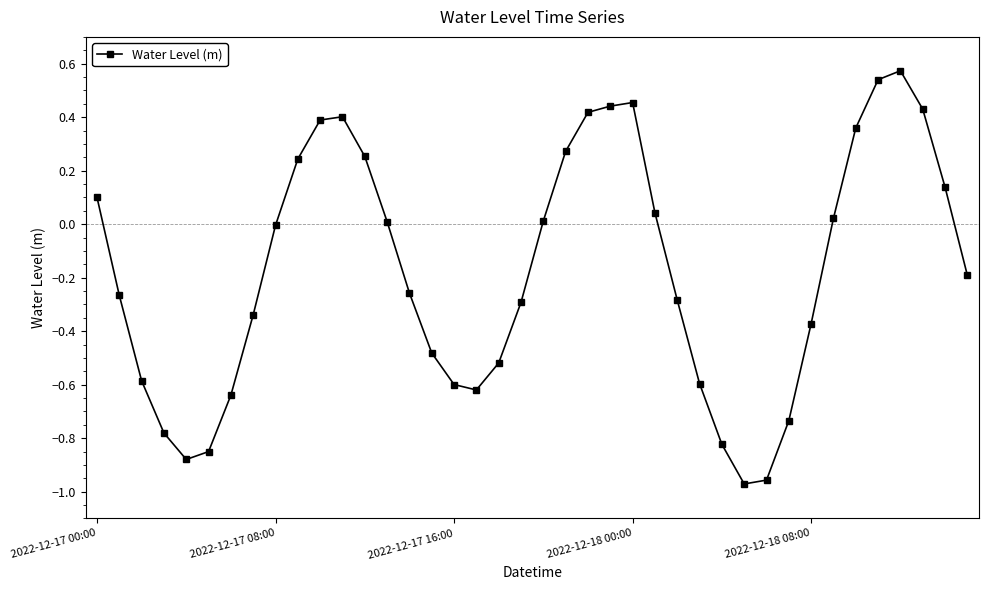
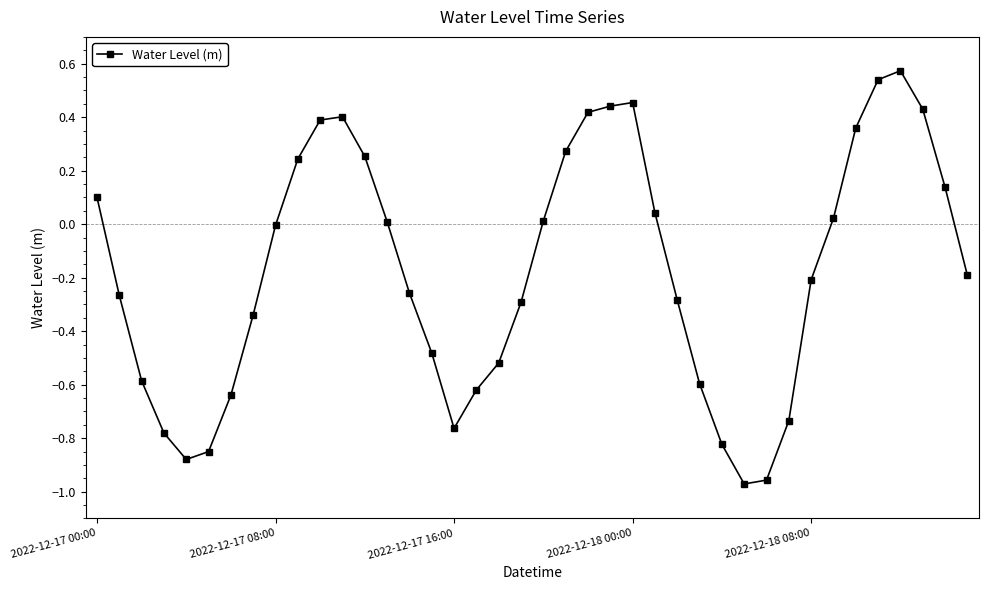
2022-12-17 16:00: -0.60 -> -0.76
2022-12-18 08:00: -0.37 -> -0.21
